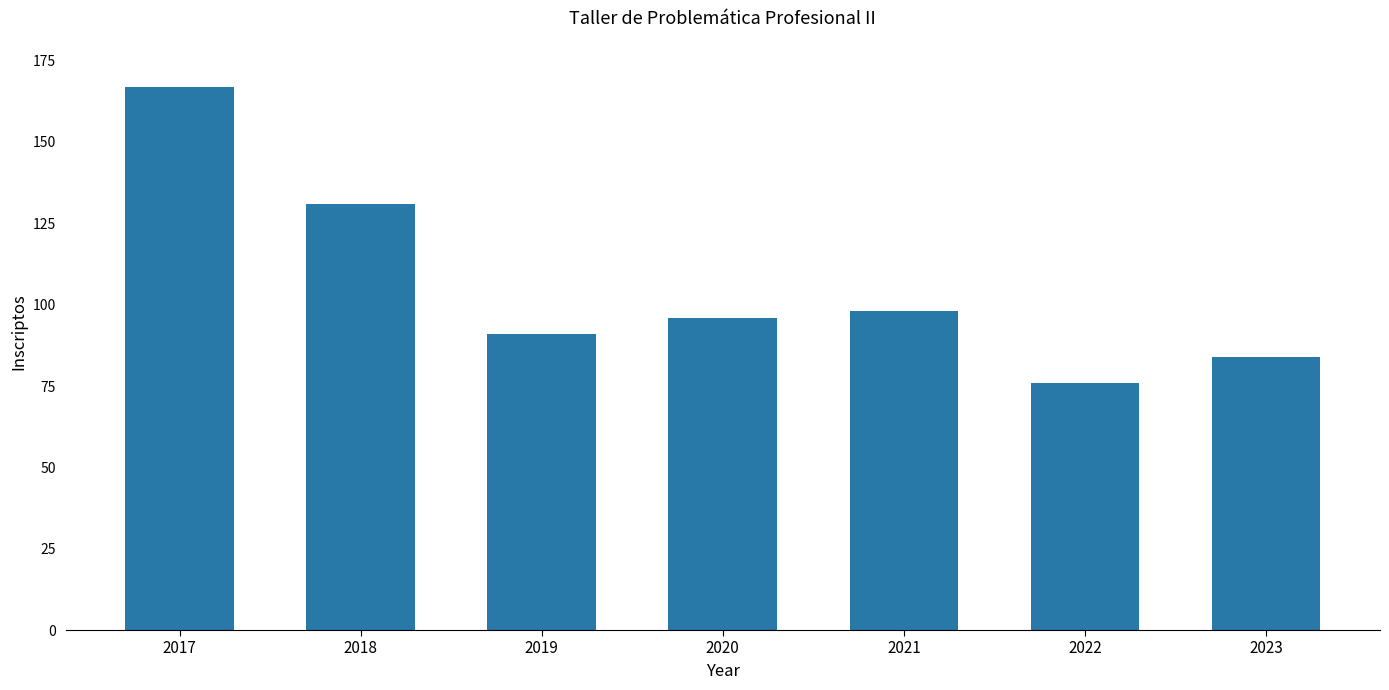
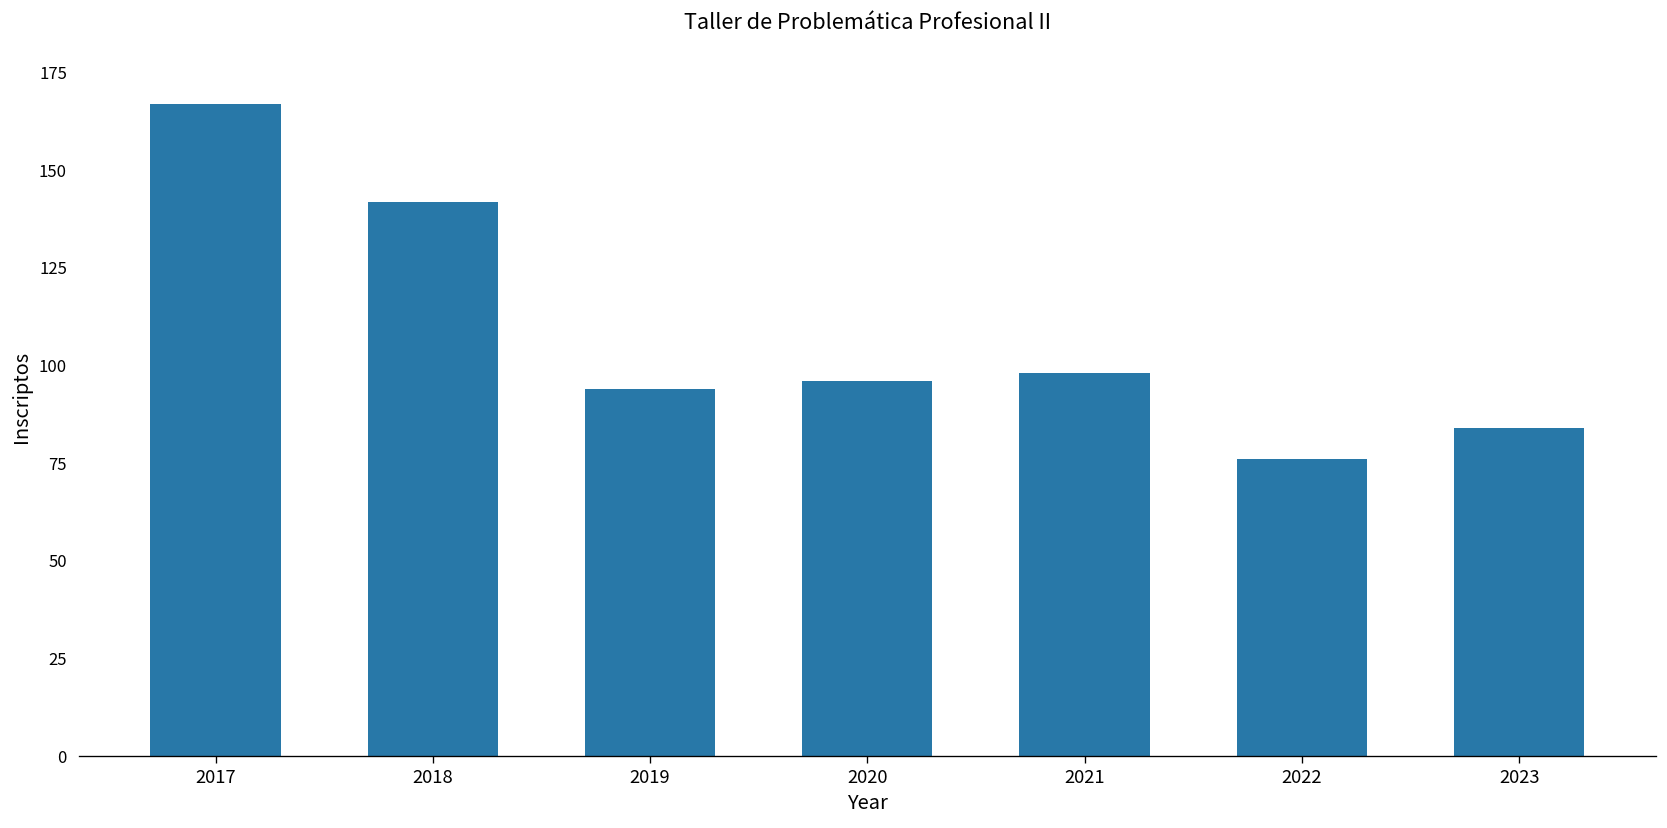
2018: 131 -> 142
2019: 91 -> 94
